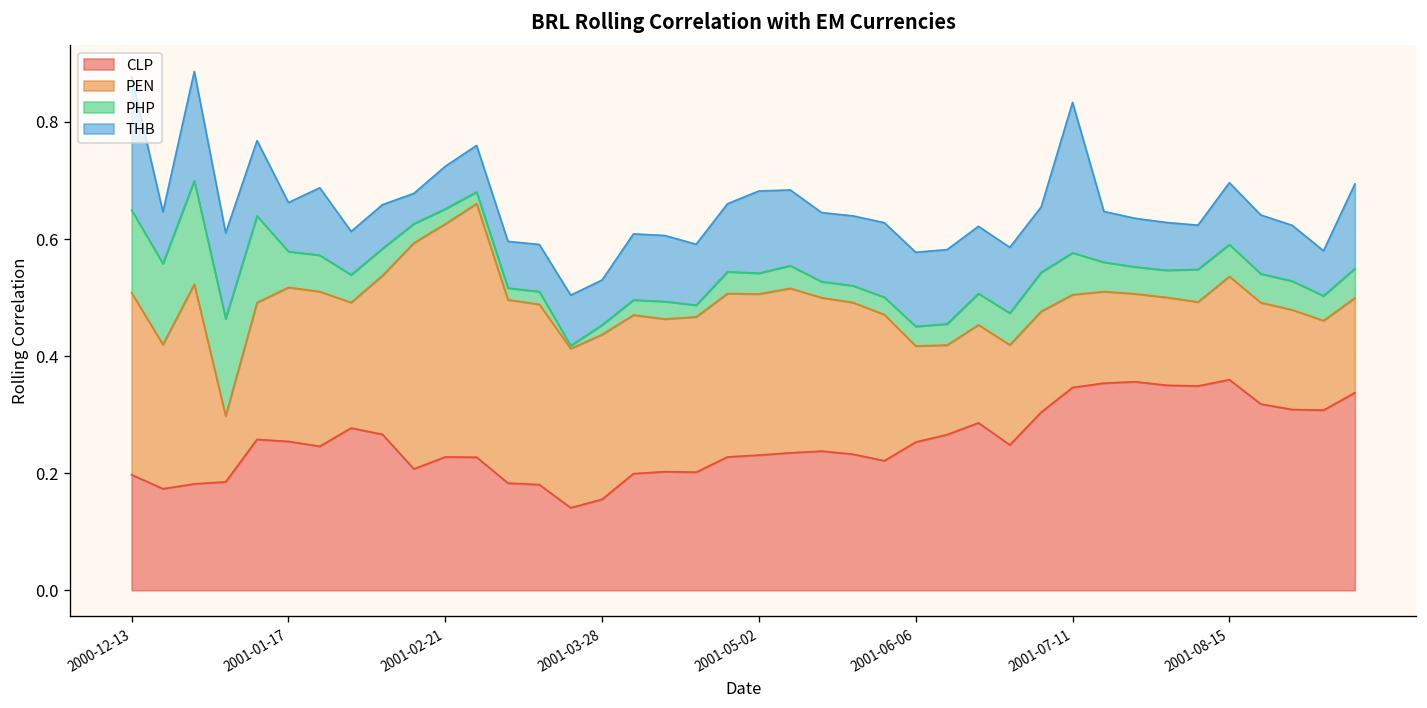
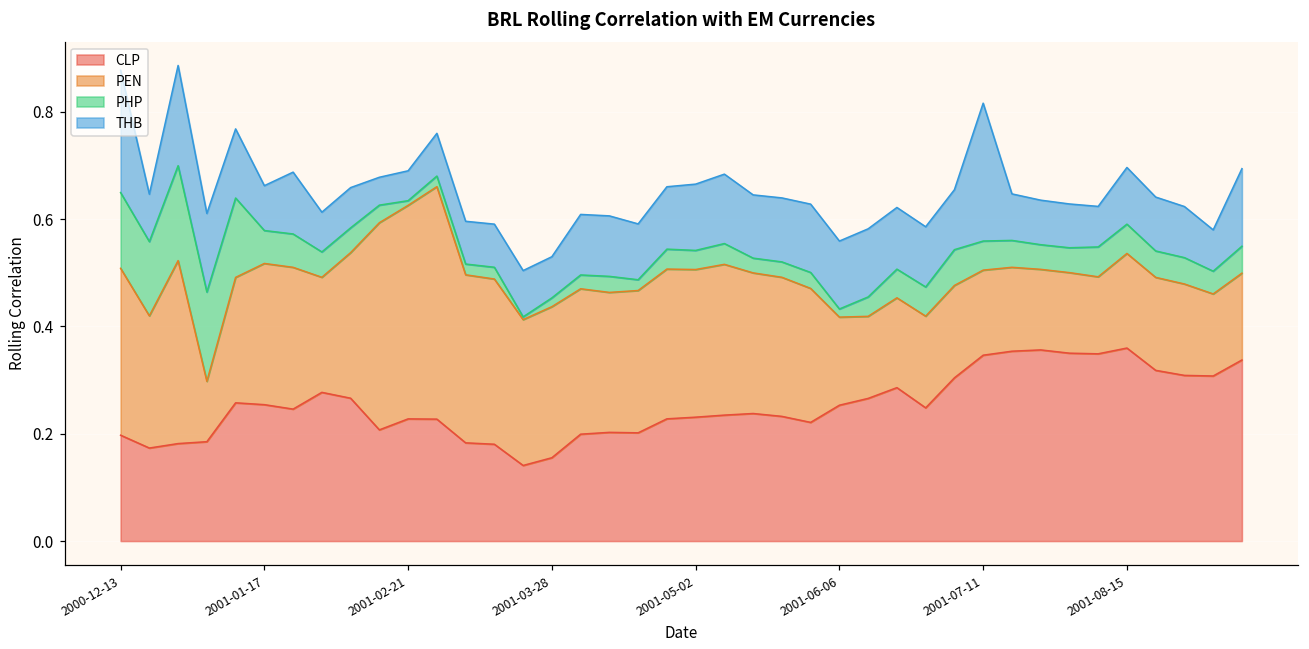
PHP, 2001-02-21: 0.03 -> 0.01
THB, 2001-02-21: 0.07 -> 0.06
THB, 2001-05-02: 0.14 -> 0.12
PHP, 2001-06-06: 0.03 -> 0.02
PHP, 2001-07-11: 0.07 -> 0.05
